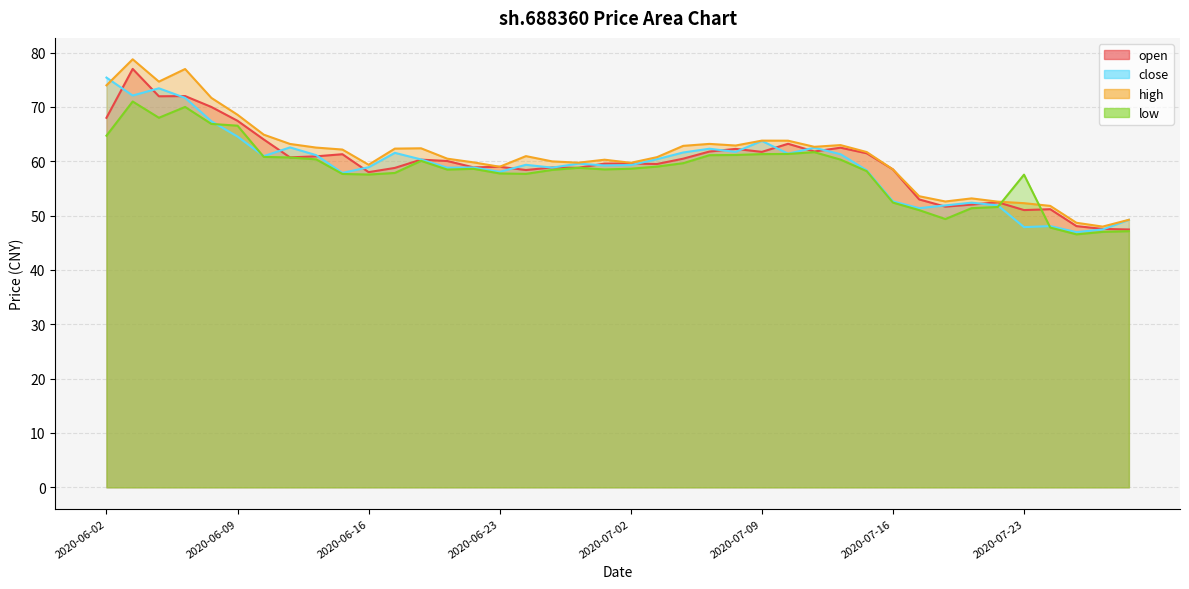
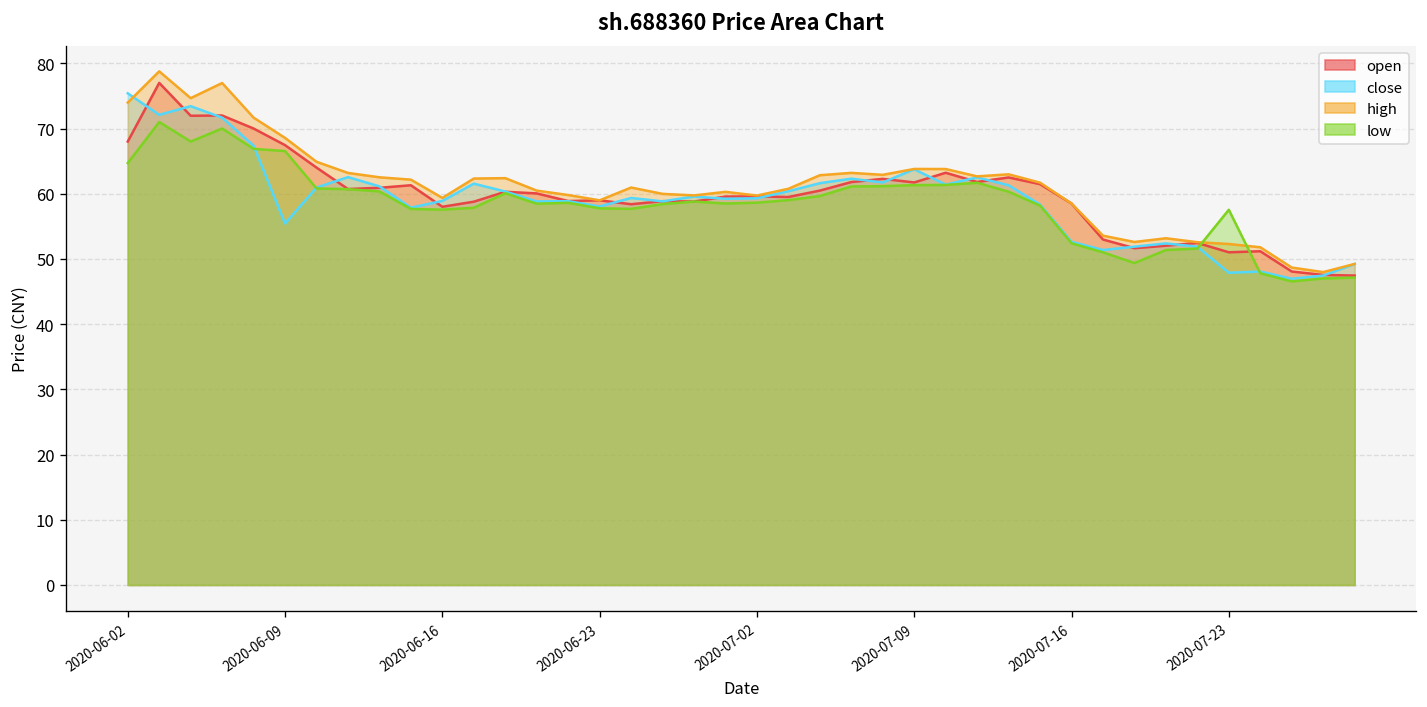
close, 2020-06-09: 65 -> 55
